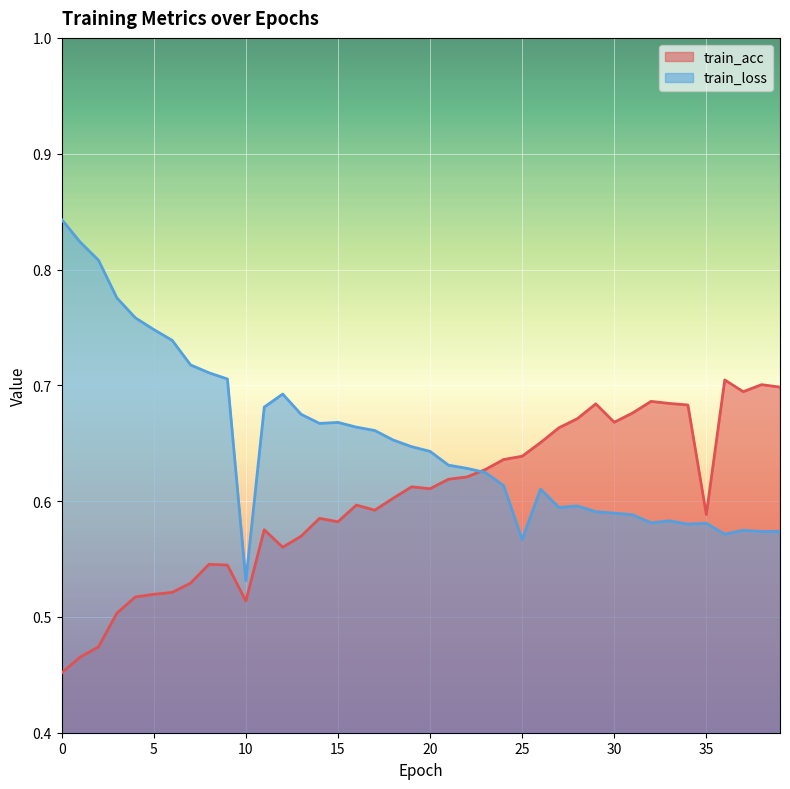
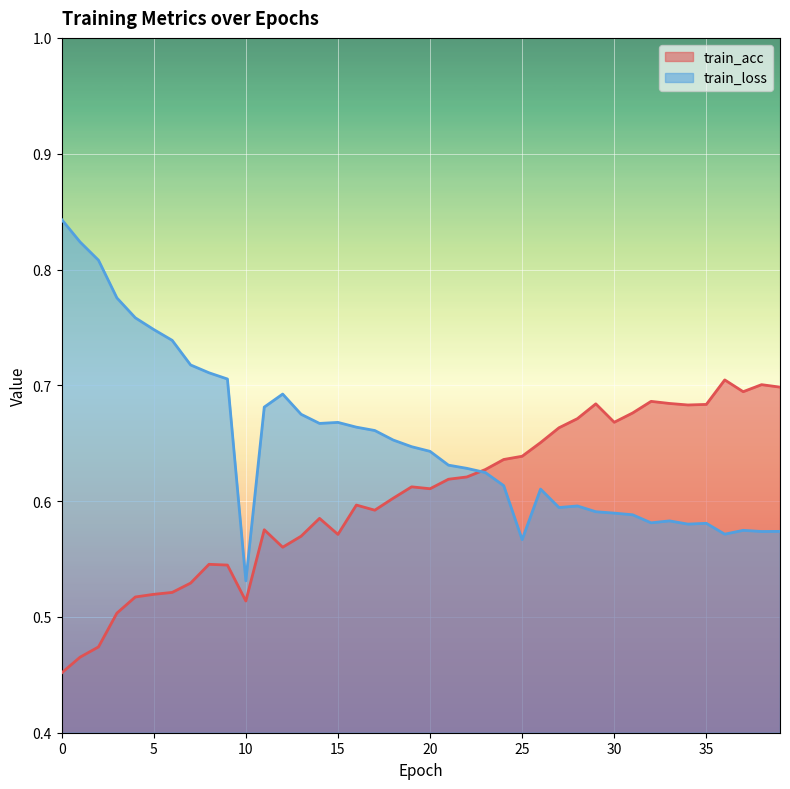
train_acc, 15: 0.582 -> 0.571
train_acc, 35: 0.588 -> 0.684
